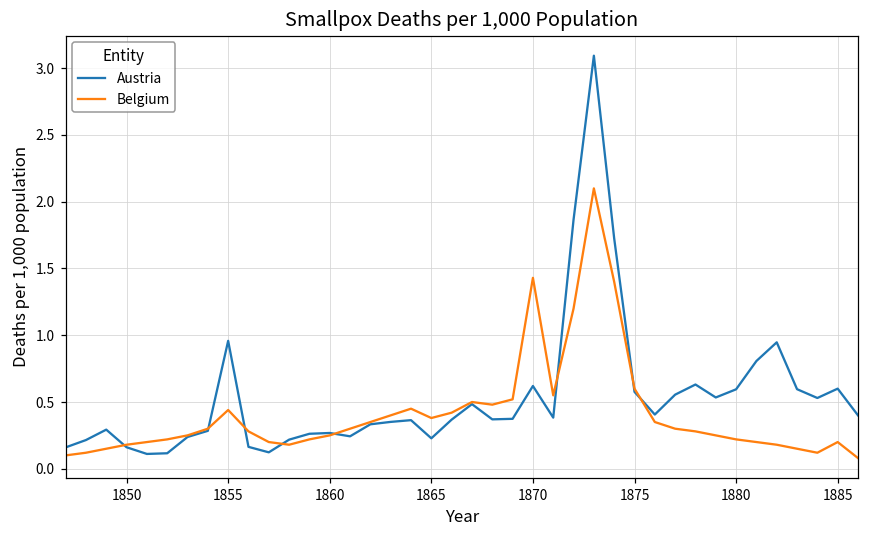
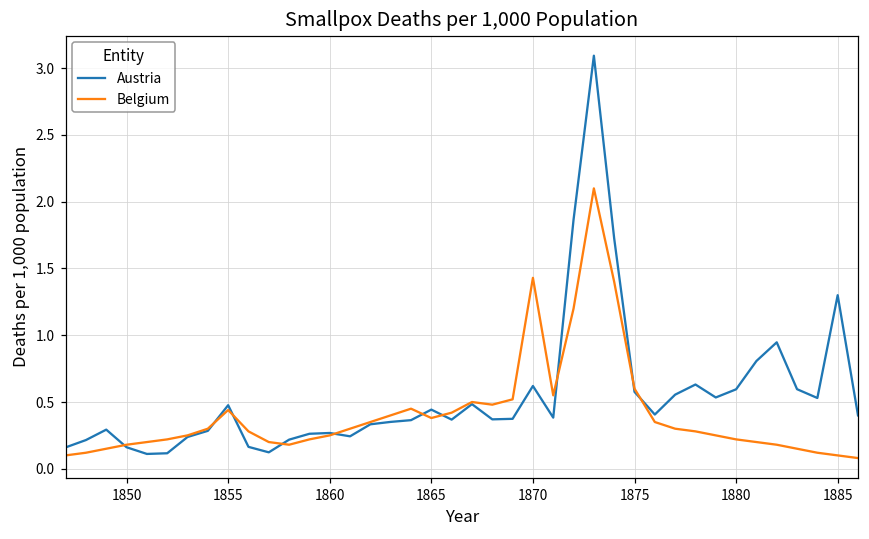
Austria, 1855: 0.96 -> 0.48
Austria, 1865: 0.23 -> 0.44
Austria, 1885: 0.6 -> 1.3
Belgium, 1885: 0.2 -> 0.1
